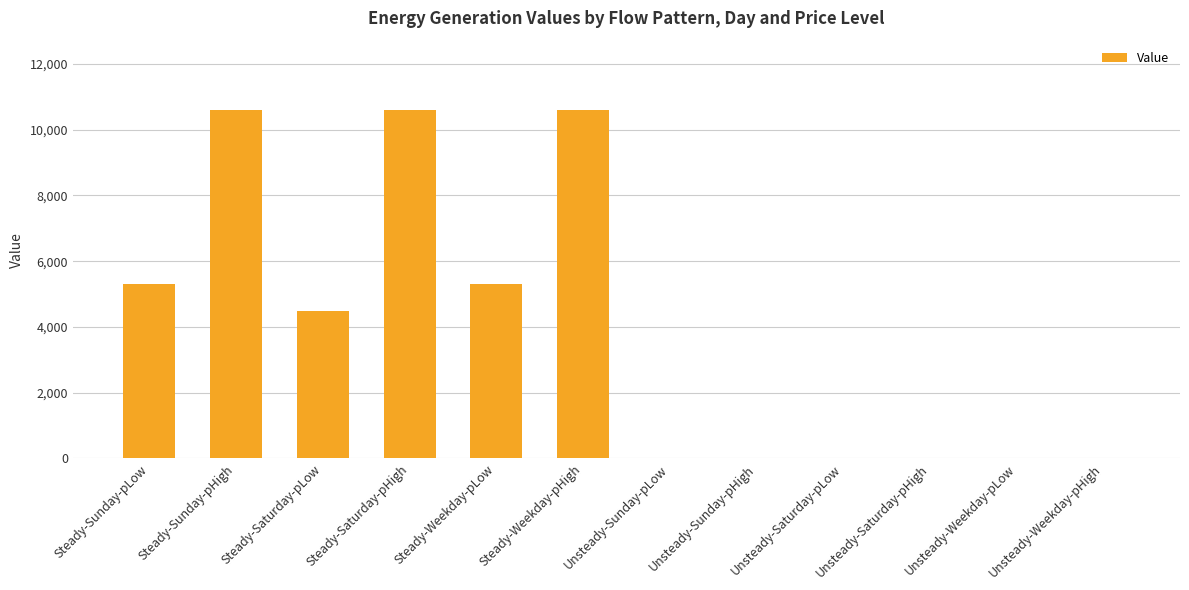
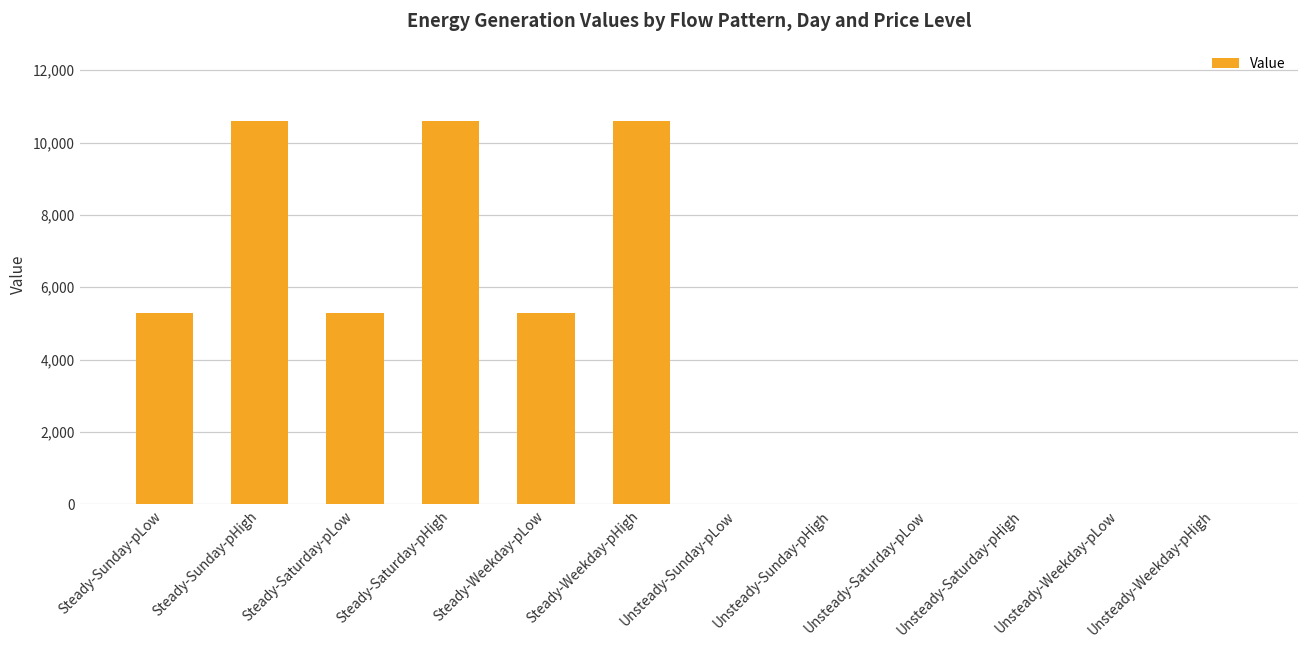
Steady-Saturday-pLow: 4,500 -> 5,300
